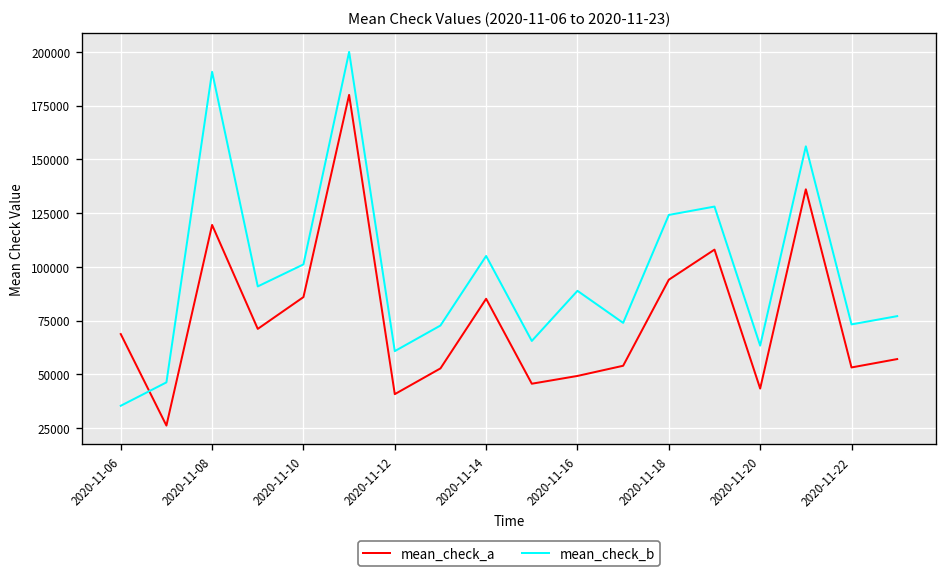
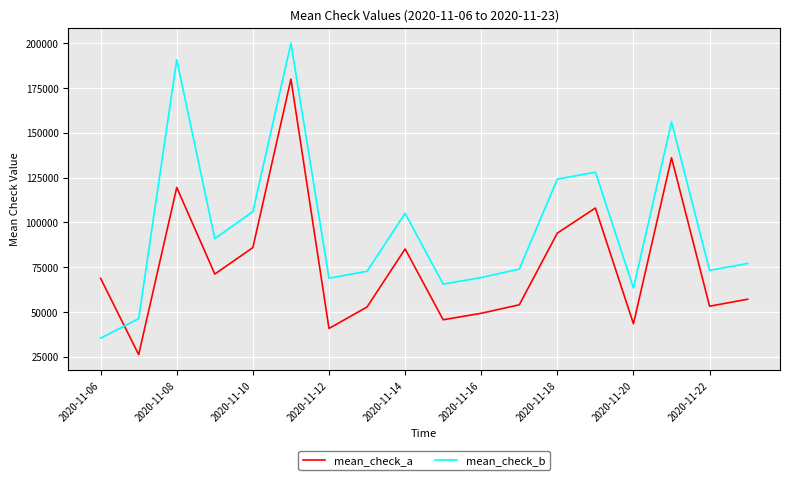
mean_check_b, 2020-11-10: 101000 -> 106000
mean_check_b, 2020-11-12: 61000 -> 69000
mean_check_b, 2020-11-16: 89000 -> 69000
